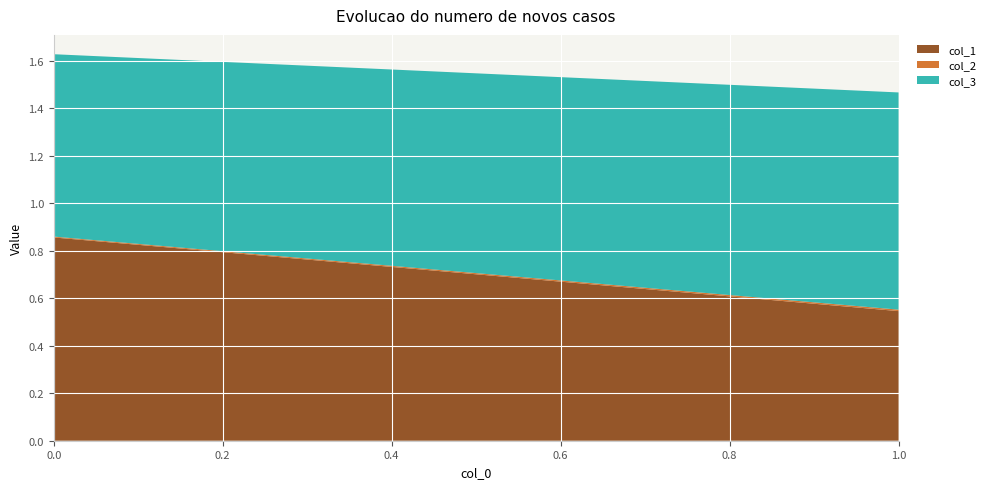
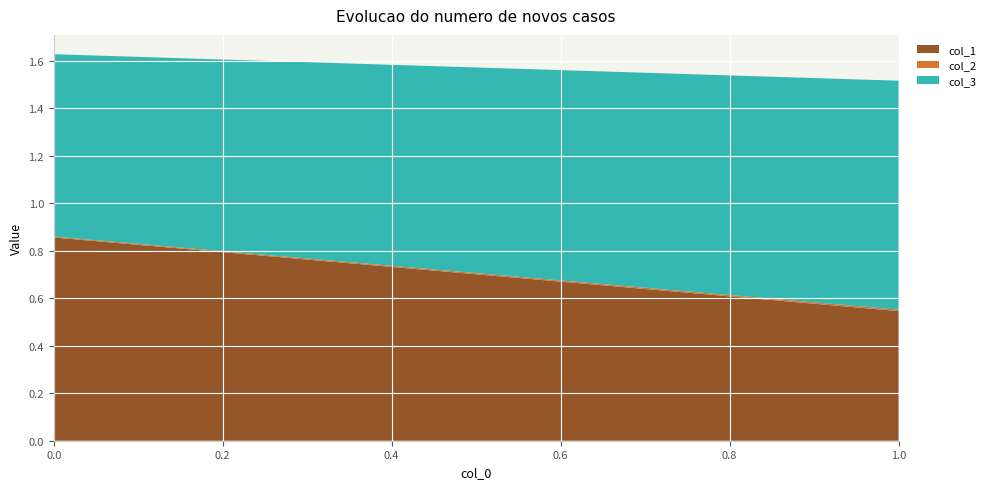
col_3, 1.0: 0.91 -> 0.96
